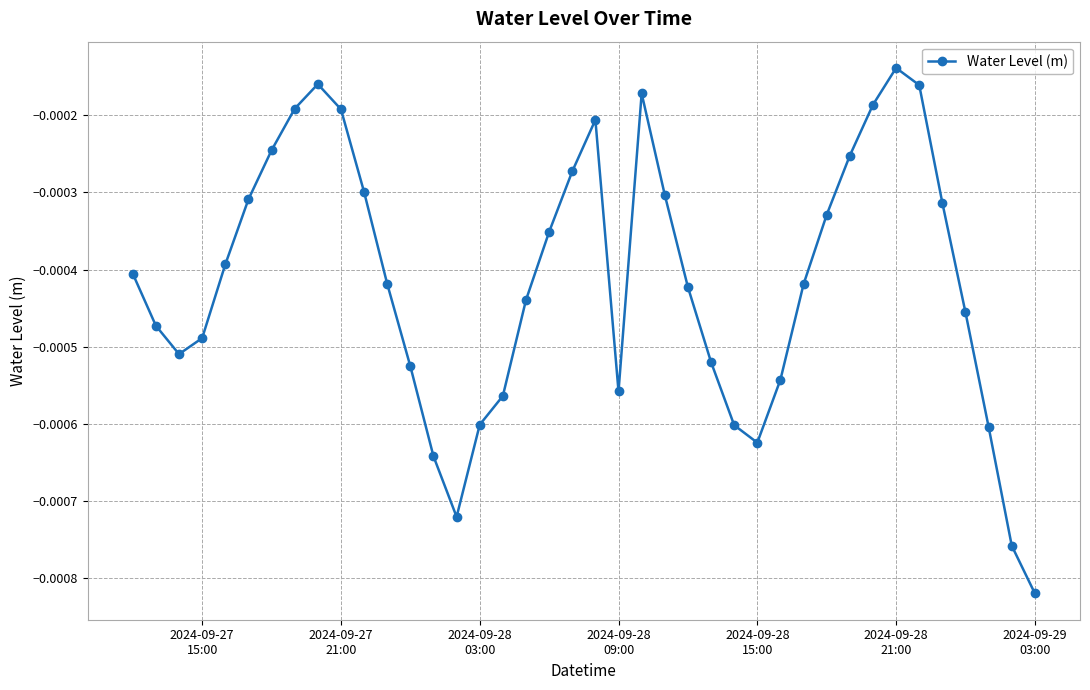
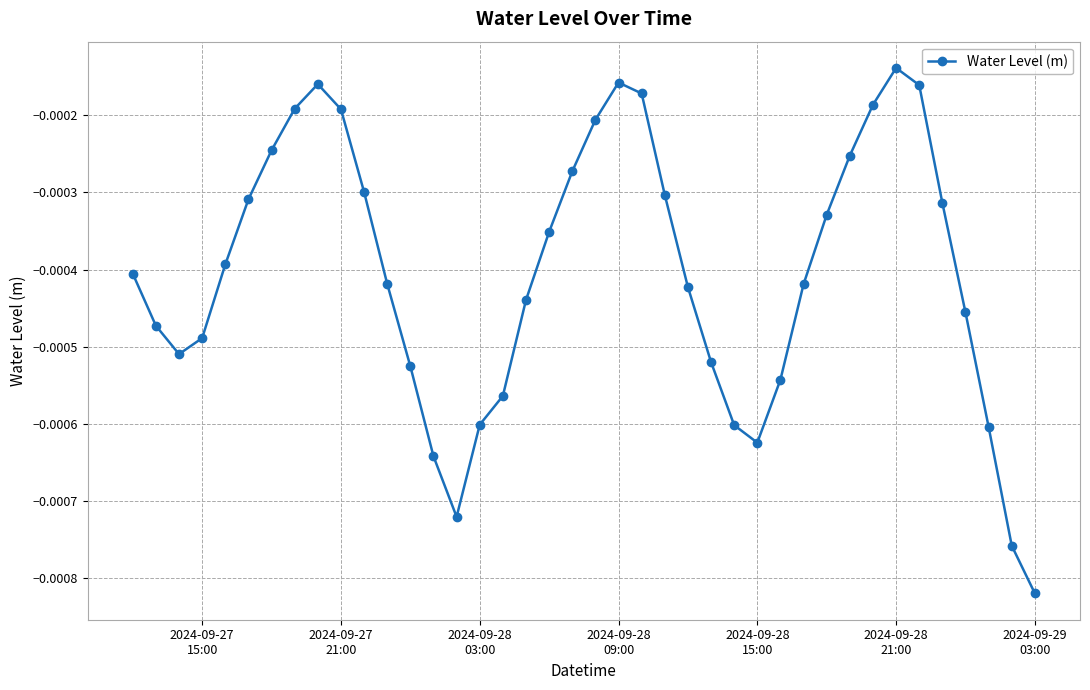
2024-09-28 09:00: -0.00056 -> -0.00016
